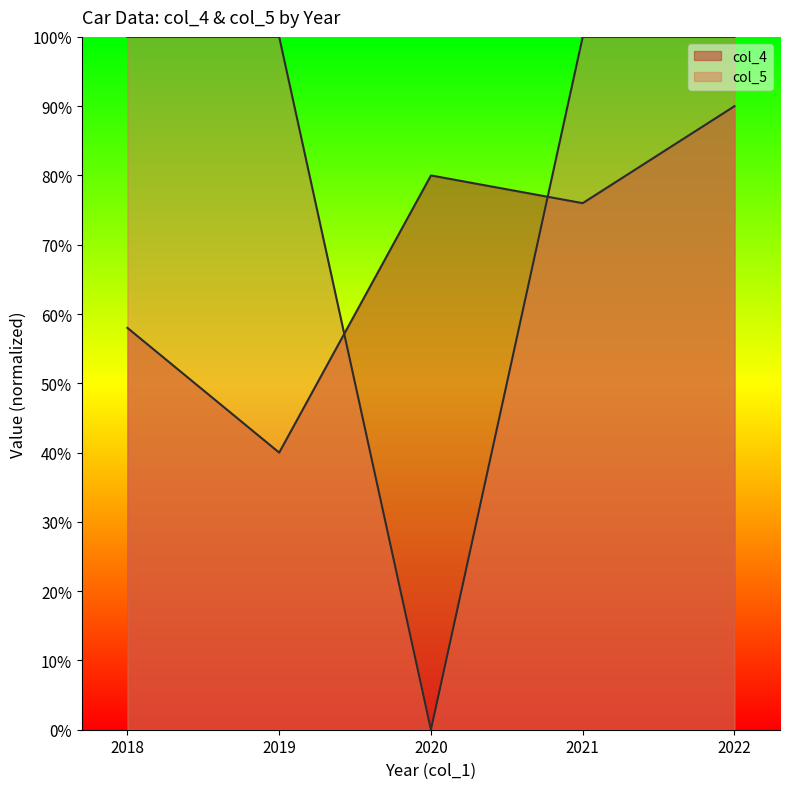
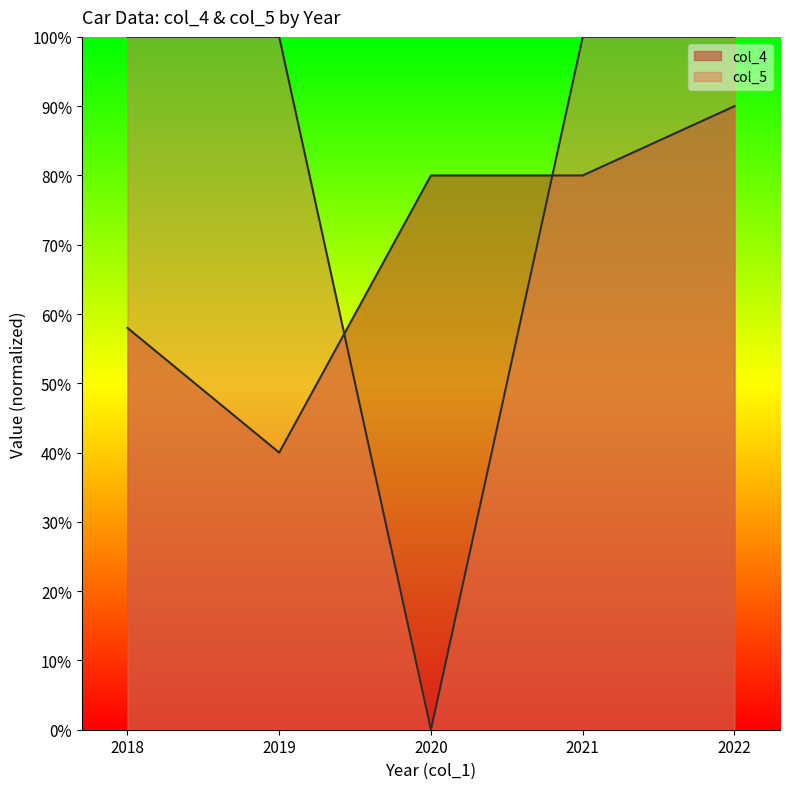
col_4, 2021: 76% -> 80%
